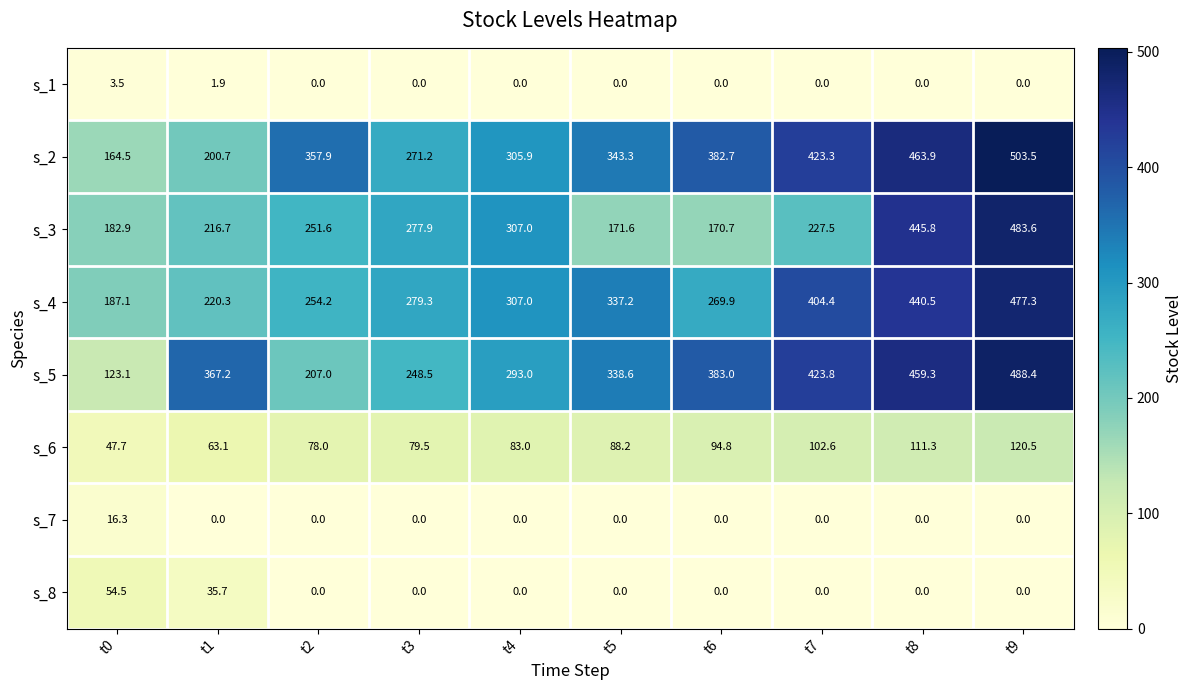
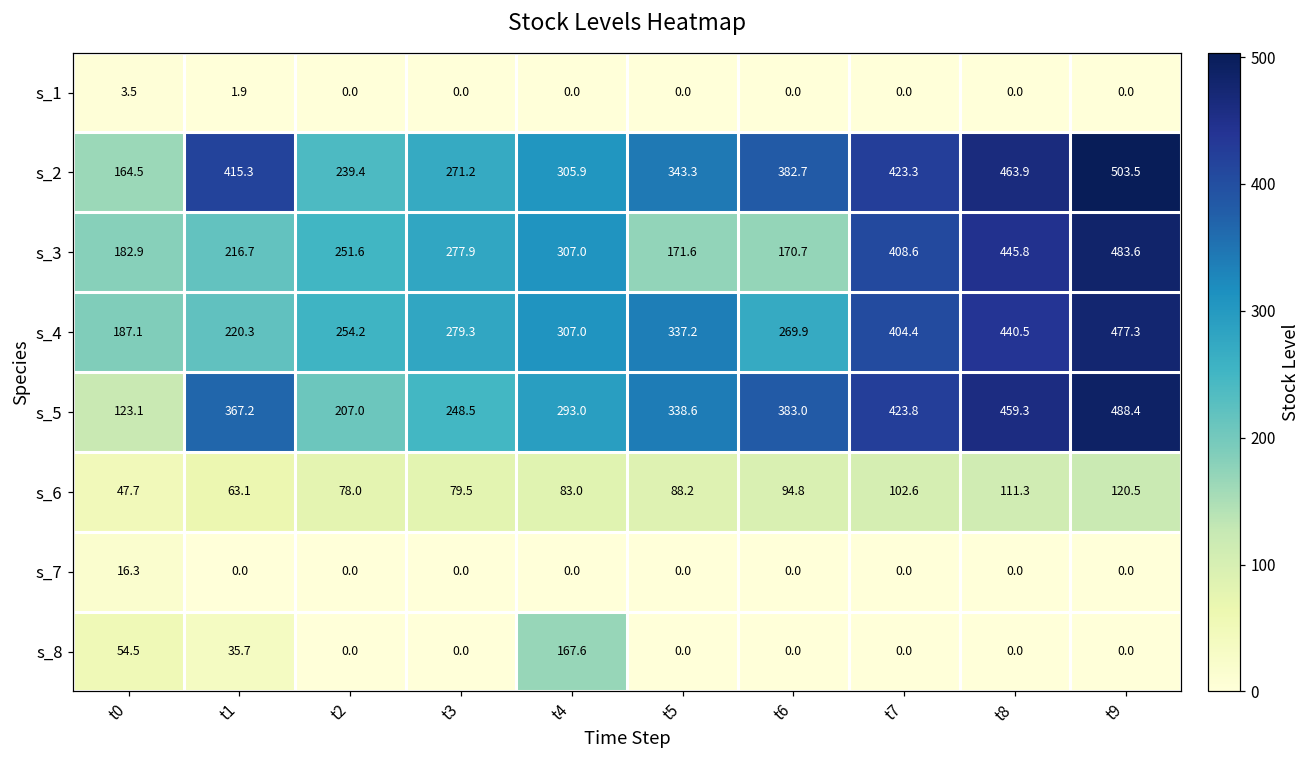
s_2, t1: 200.7 -> 415.3
s_2, t2: 357.9 -> 239.4
s_3, t7: 227.5 -> 408.6
s_8, t4: 0.0 -> 167.6
